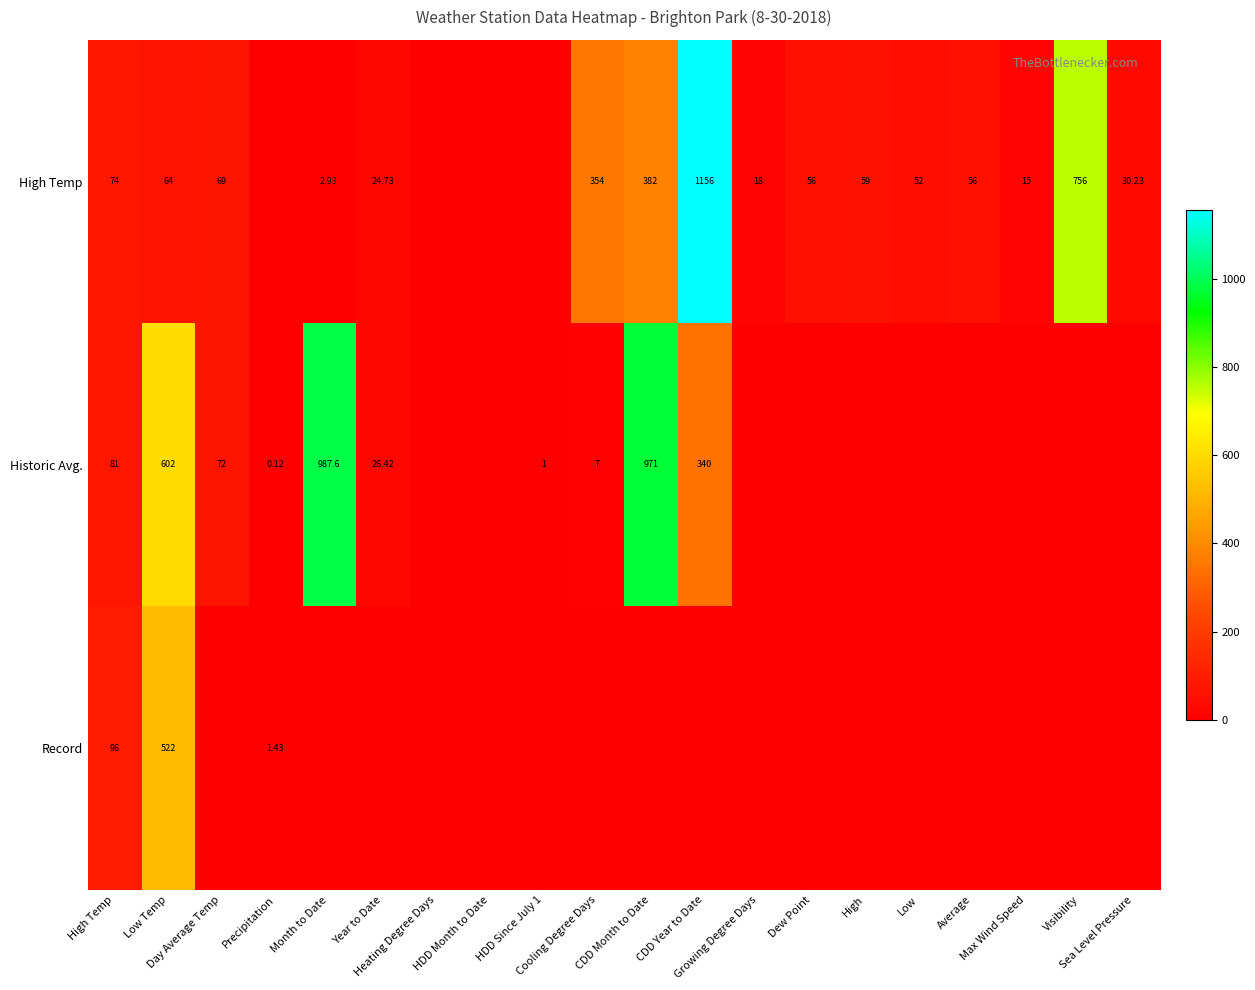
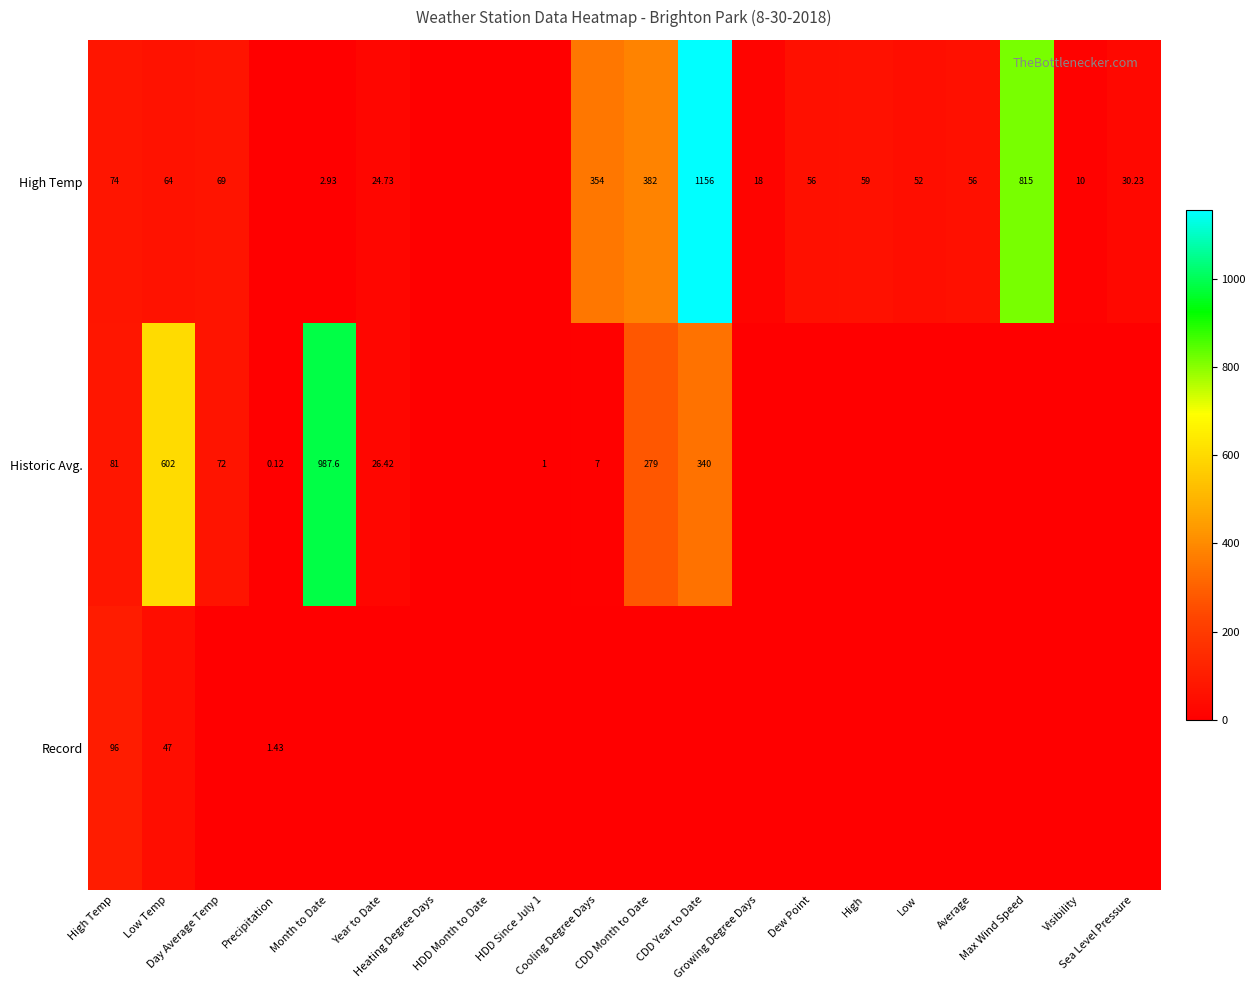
High Temp, Max Wind Speed: 15 -> 815
High Temp, Visibility: 756 -> 10
Historic Avg., CDD Month to Date: 971 -> 279
Record, Low Temp: 522 -> 47
